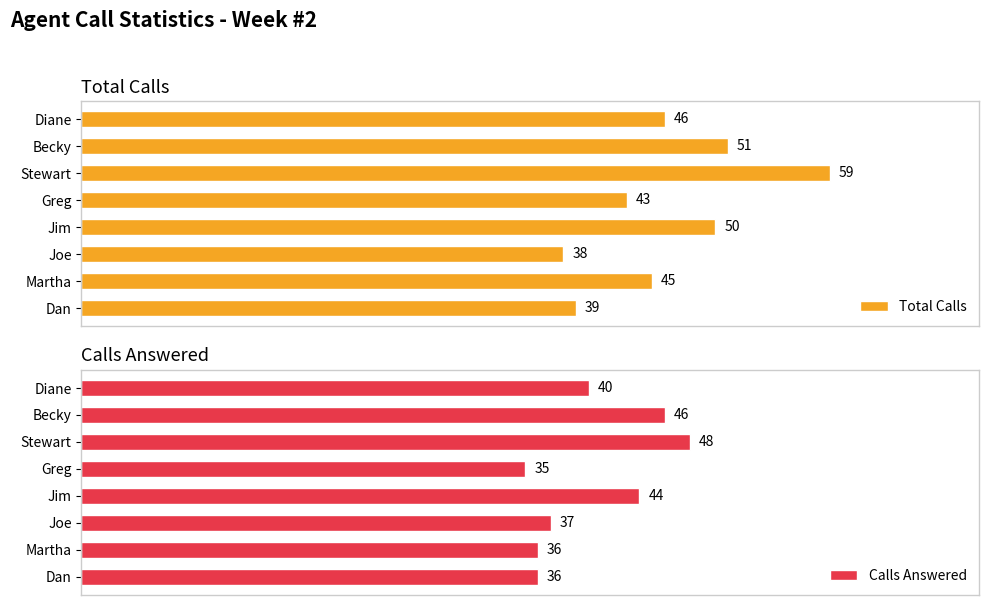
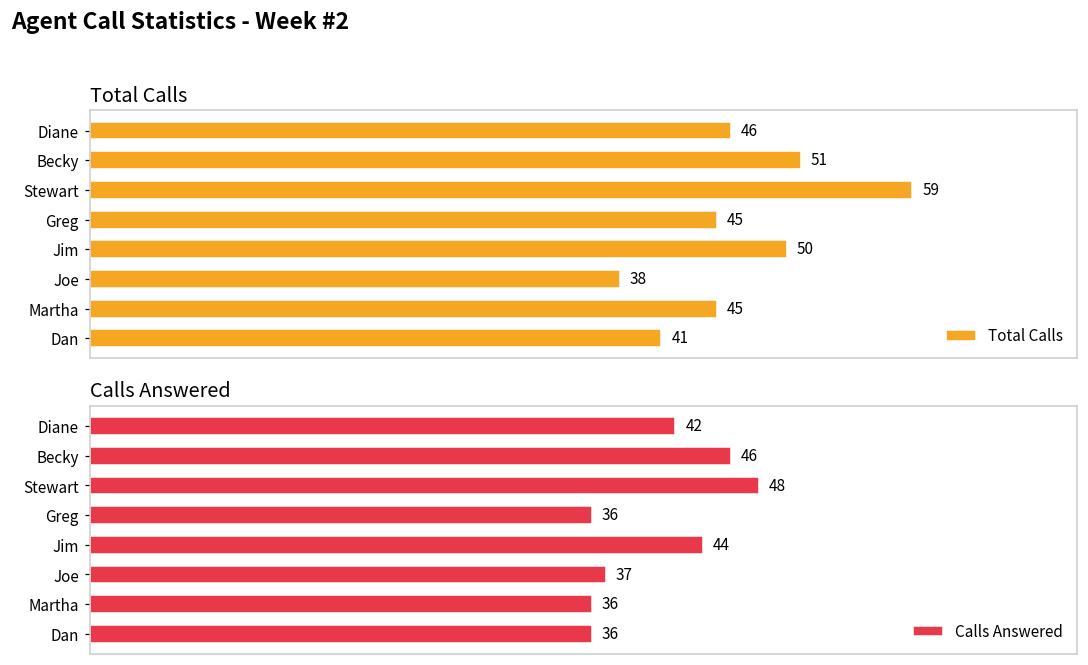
Total Calls, Greg: 43 -> 45
Total Calls, Dan: 39 -> 41
Calls Answered, Diane: 40 -> 42
Calls Answered, Greg: 35 -> 36
